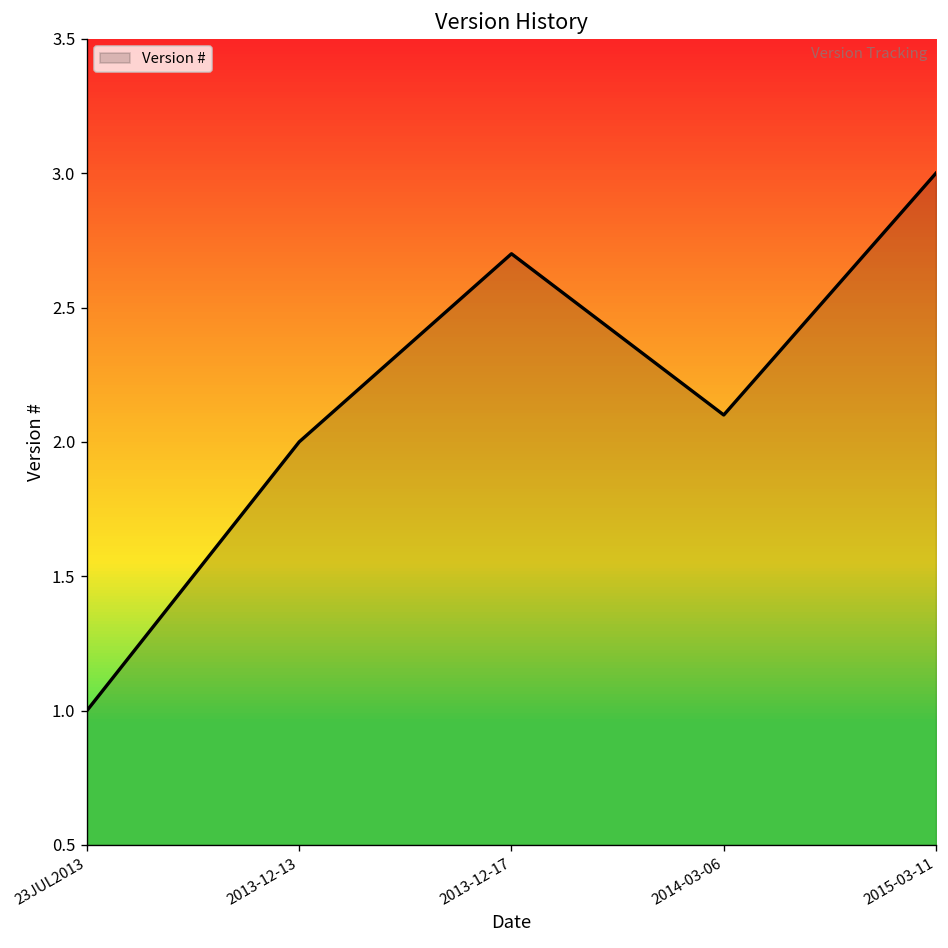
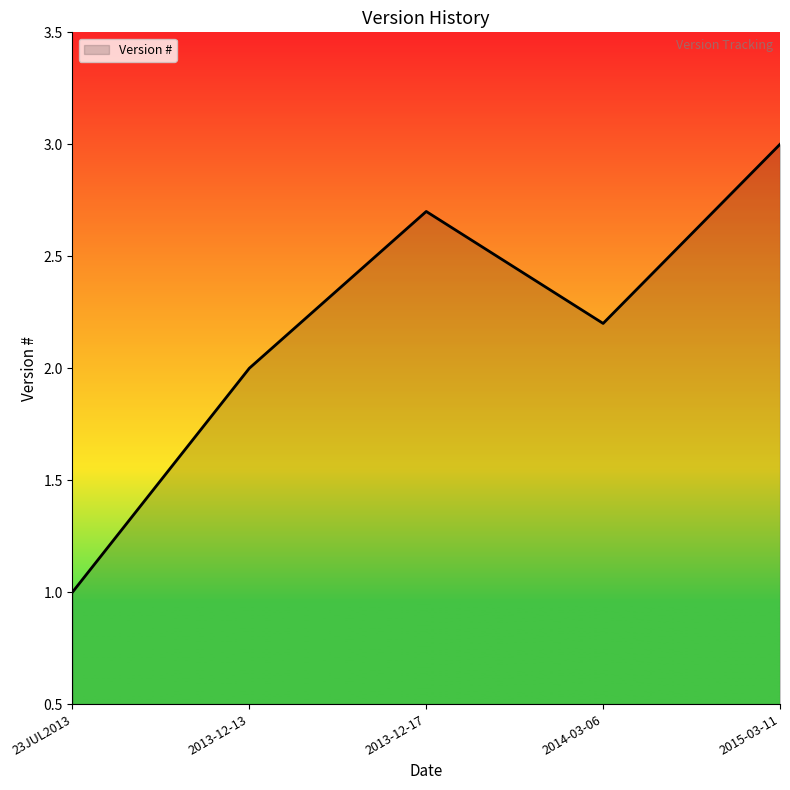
2014-03-06: 2.1 -> 2.2
